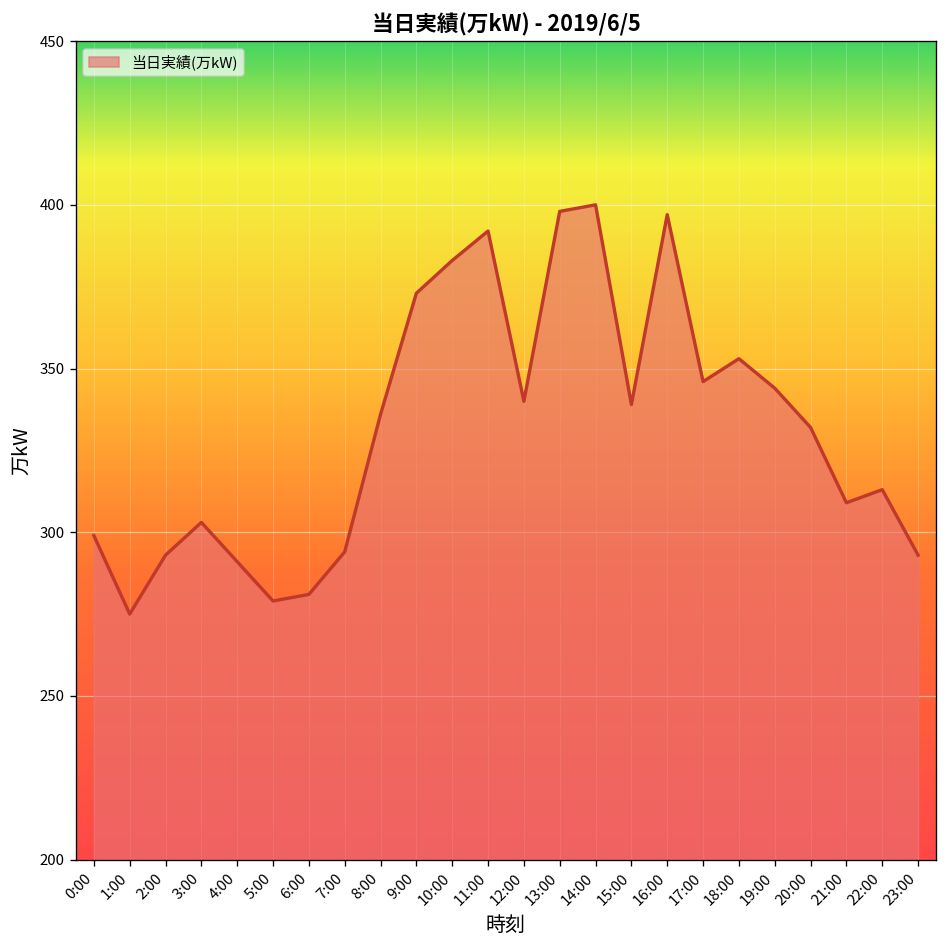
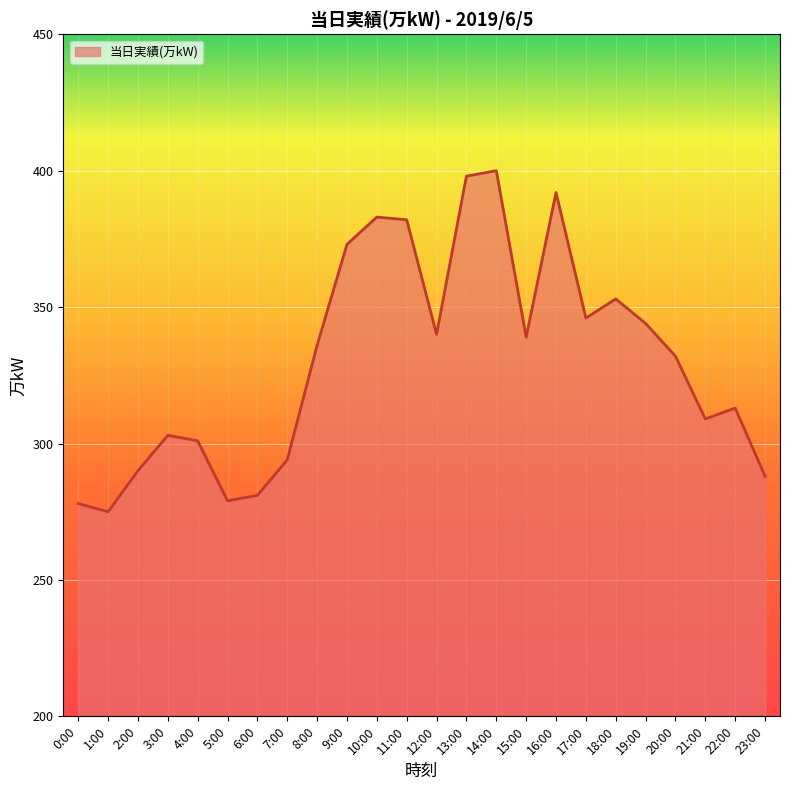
0:00: 299 -> 278
2:00: 293 -> 290
4:00: 291 -> 301
11:00: 392 -> 382
16:00: 397 -> 392
23:00: 293 -> 288
